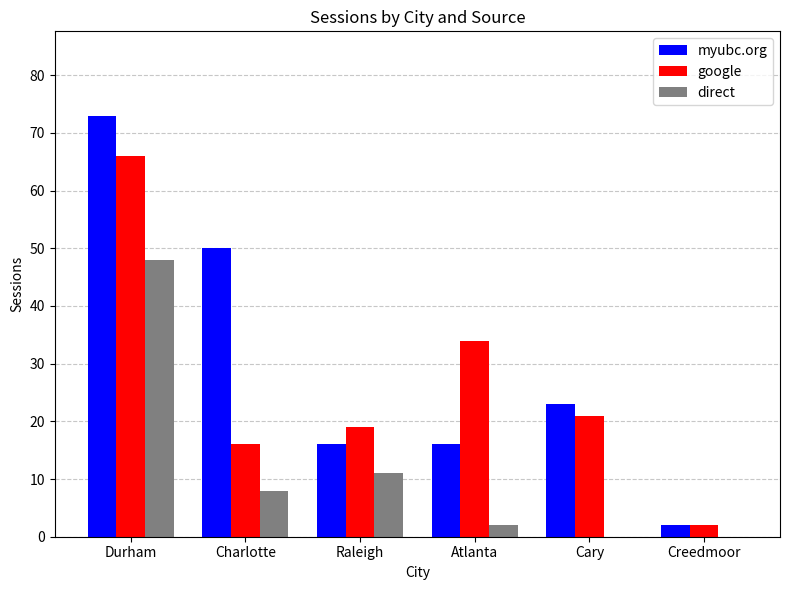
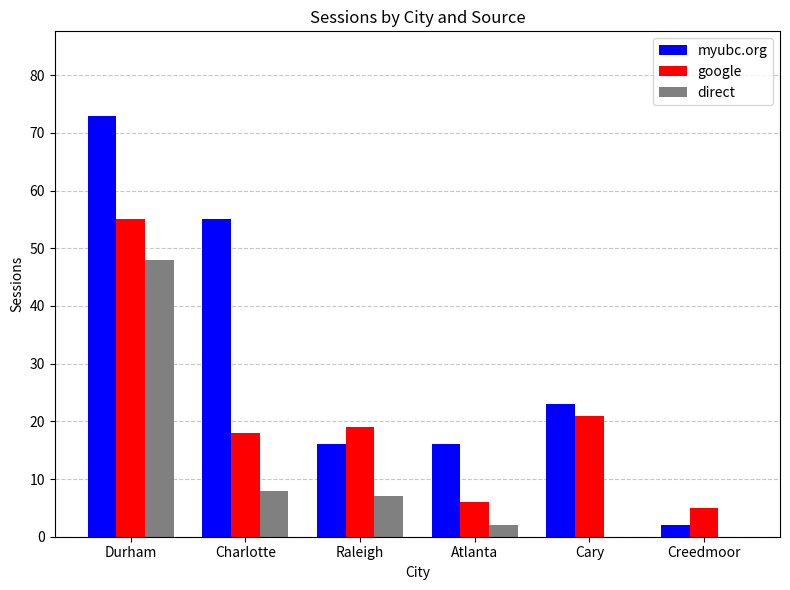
google, Durham: 66 -> 55
myubc.org, Charlotte: 50 -> 55
google, Charlotte: 16 -> 18
direct, Raleigh: 11 -> 7
google, Atlanta: 34 -> 6
google, Creedmoor: 2 -> 5
